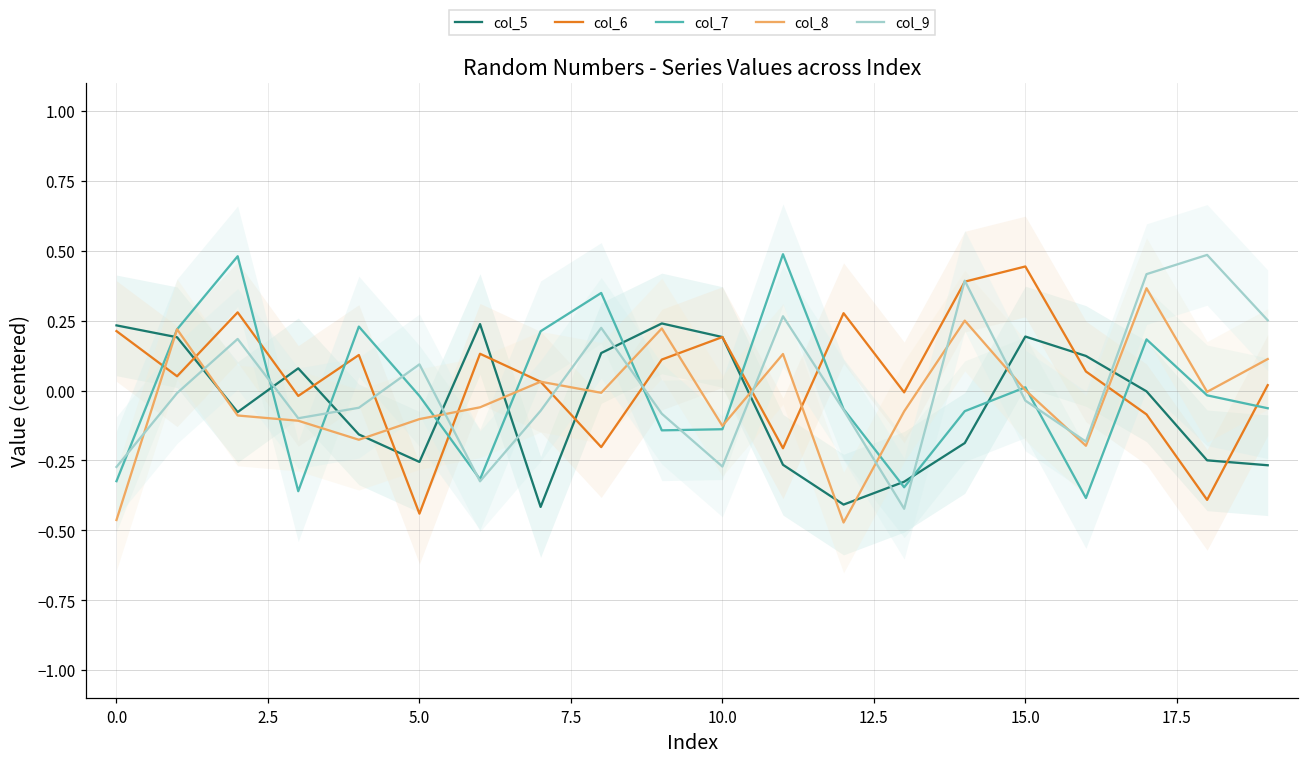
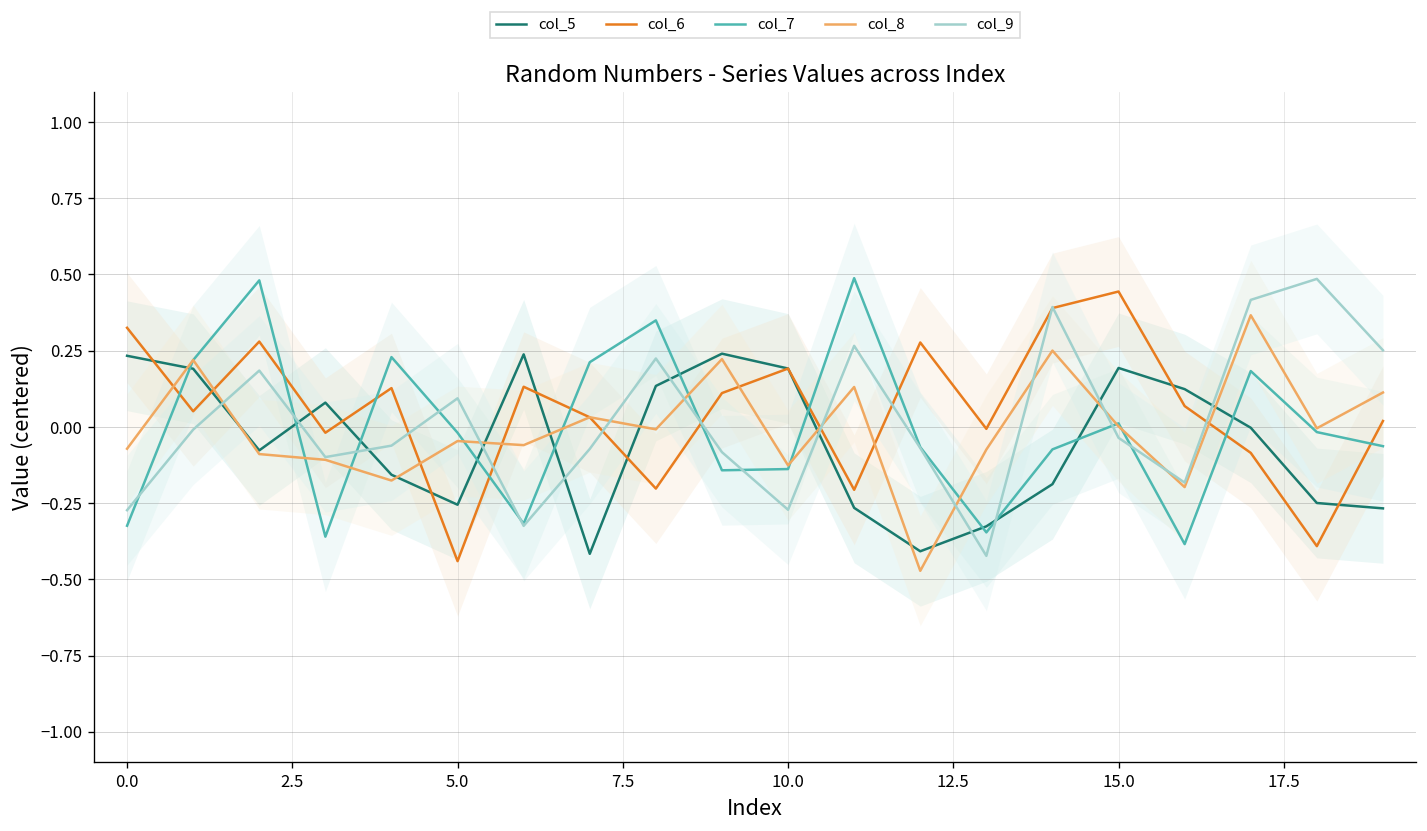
col_6, 0.0: 0.21 -> 0.33
col_8, 0.0: -0.46 -> -0.07
col_8, 5.0: -0.10 -> -0.05
